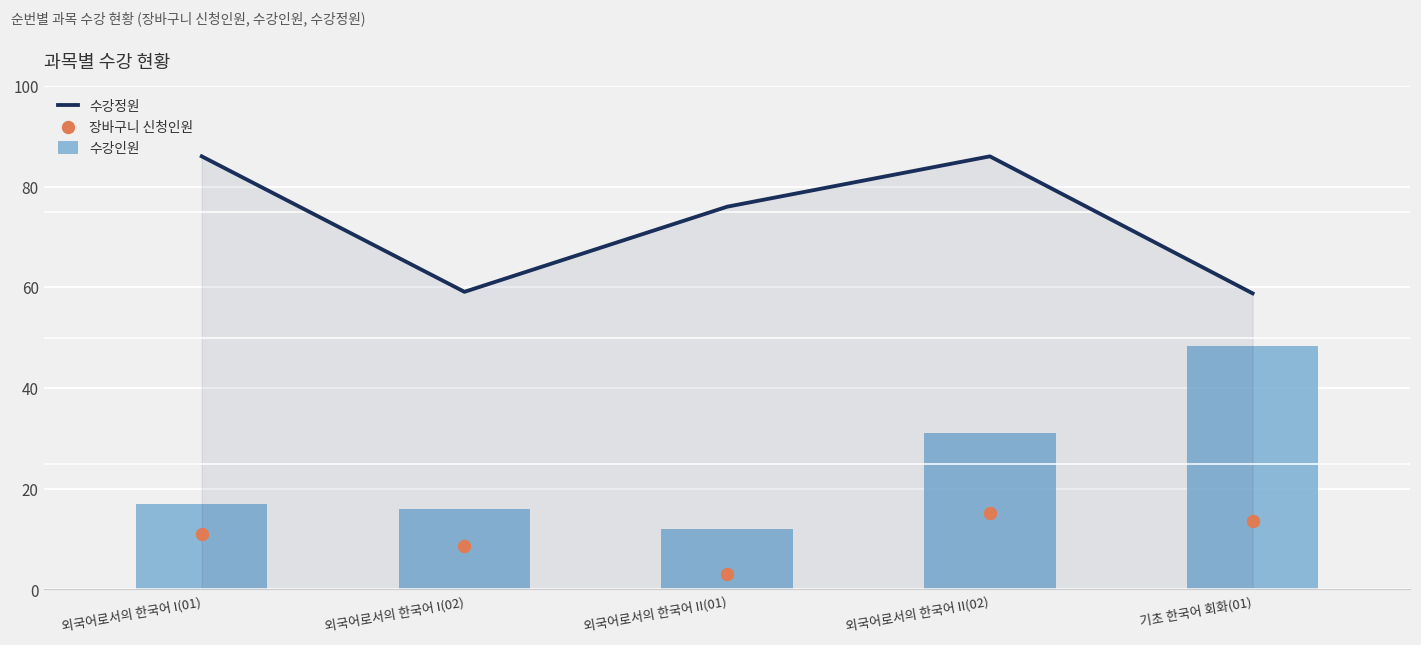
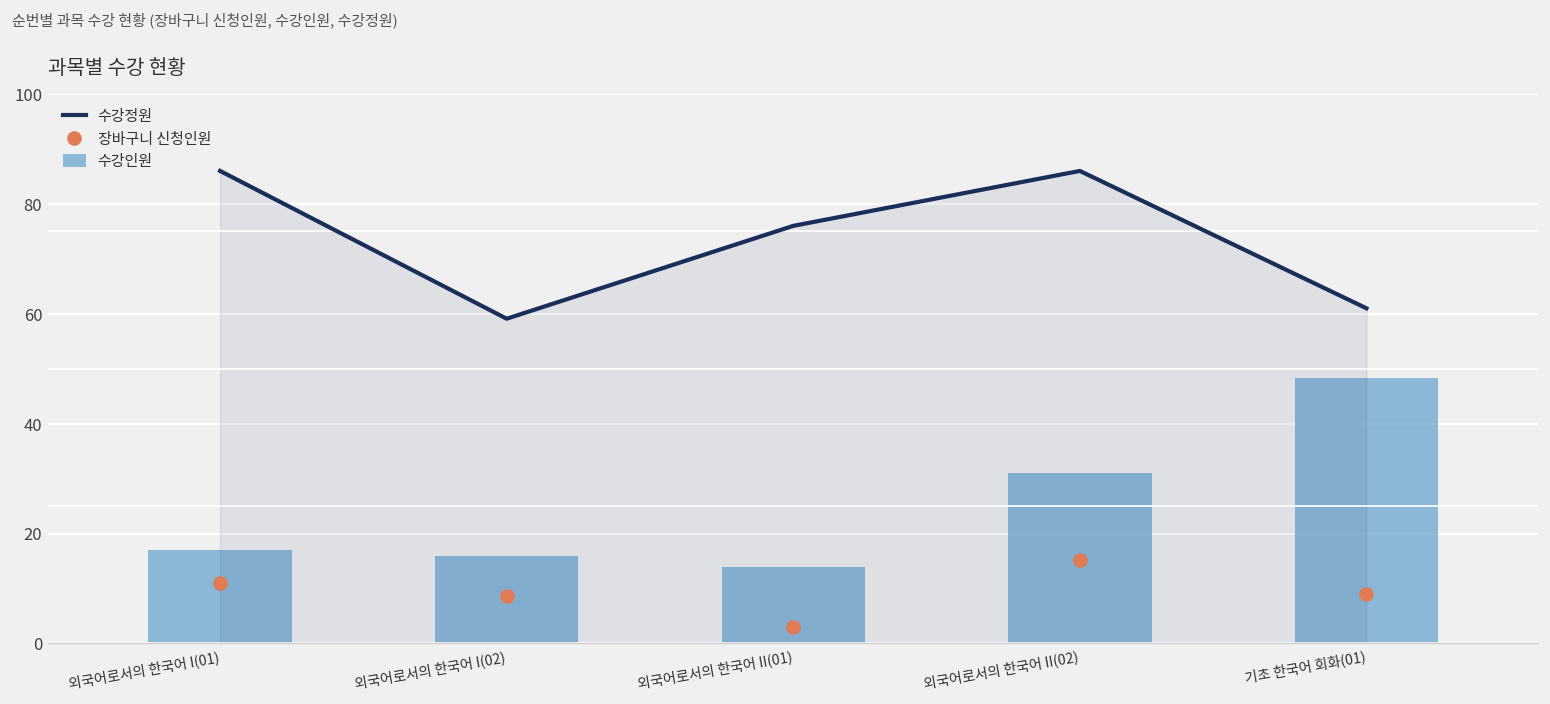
수강인원, 외국어로서의 한국어 II(01): 12 -> 14
수강정원, 기초 한국어 회화(01): 59 -> 61
장바구니 신청인원, 기초 한국어 회화(01): 14 -> 9
